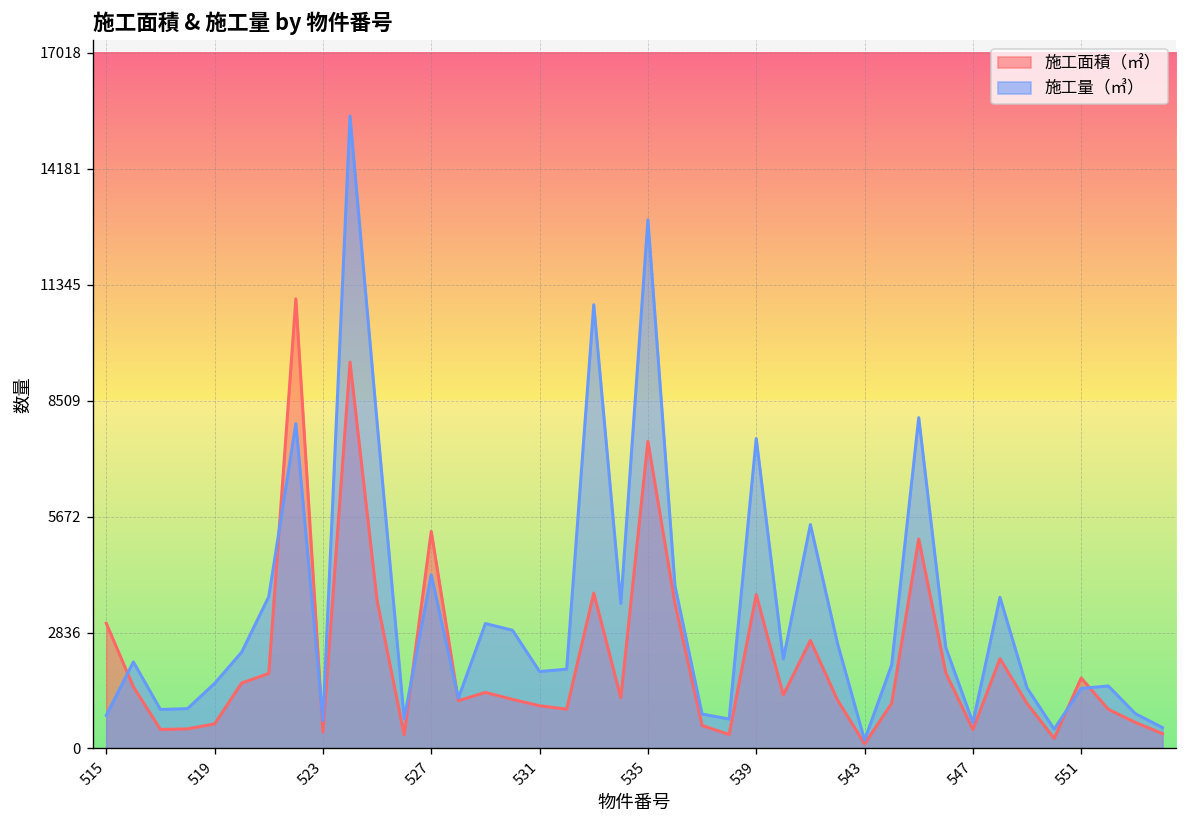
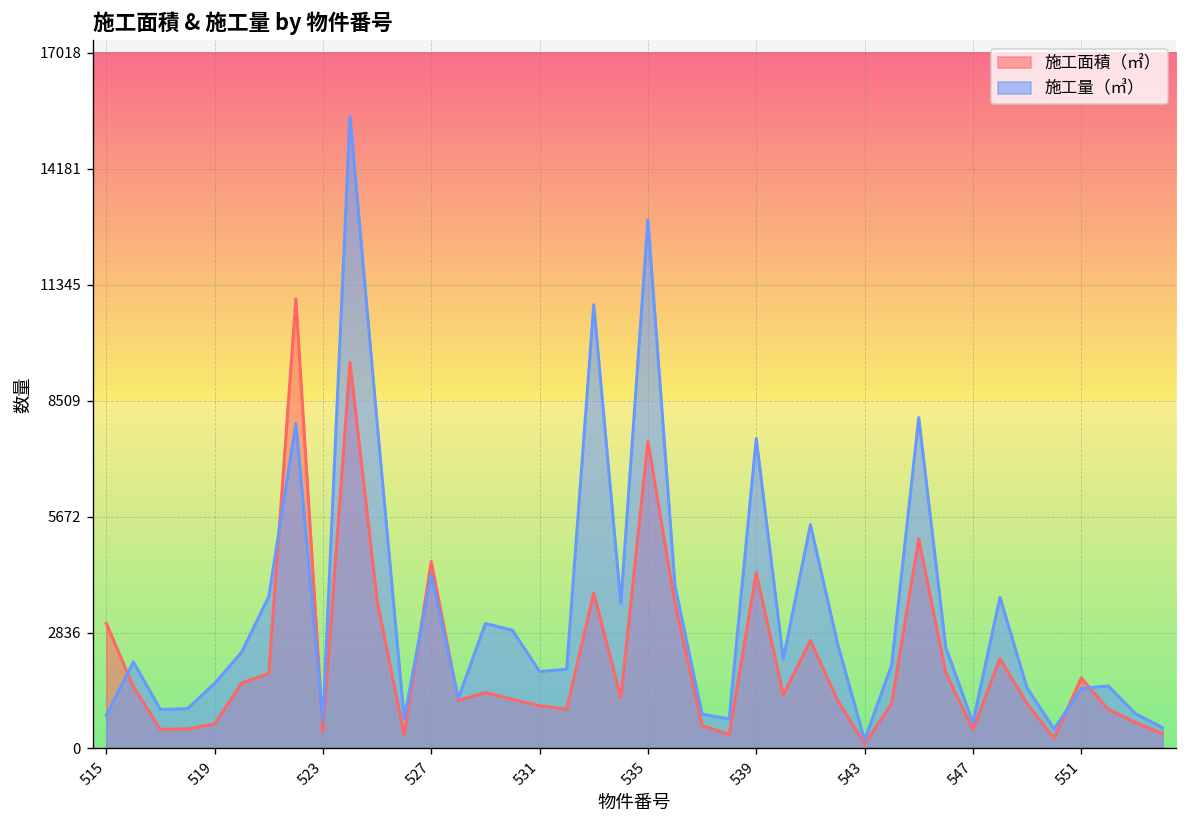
施工面積（㎡）, 527: 5300 -> 4600
施工面積（㎡）, 539: 3800 -> 4300
